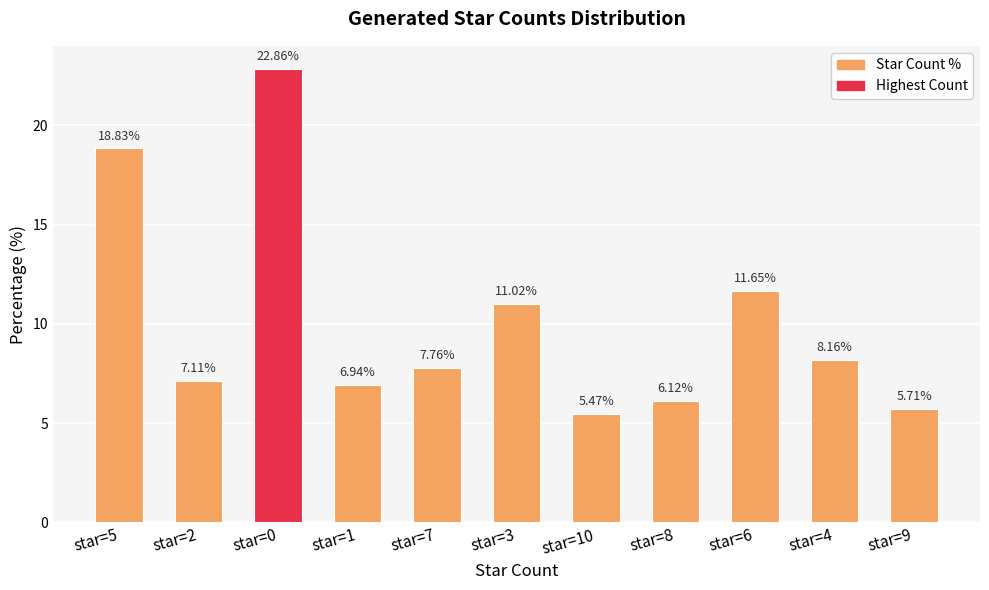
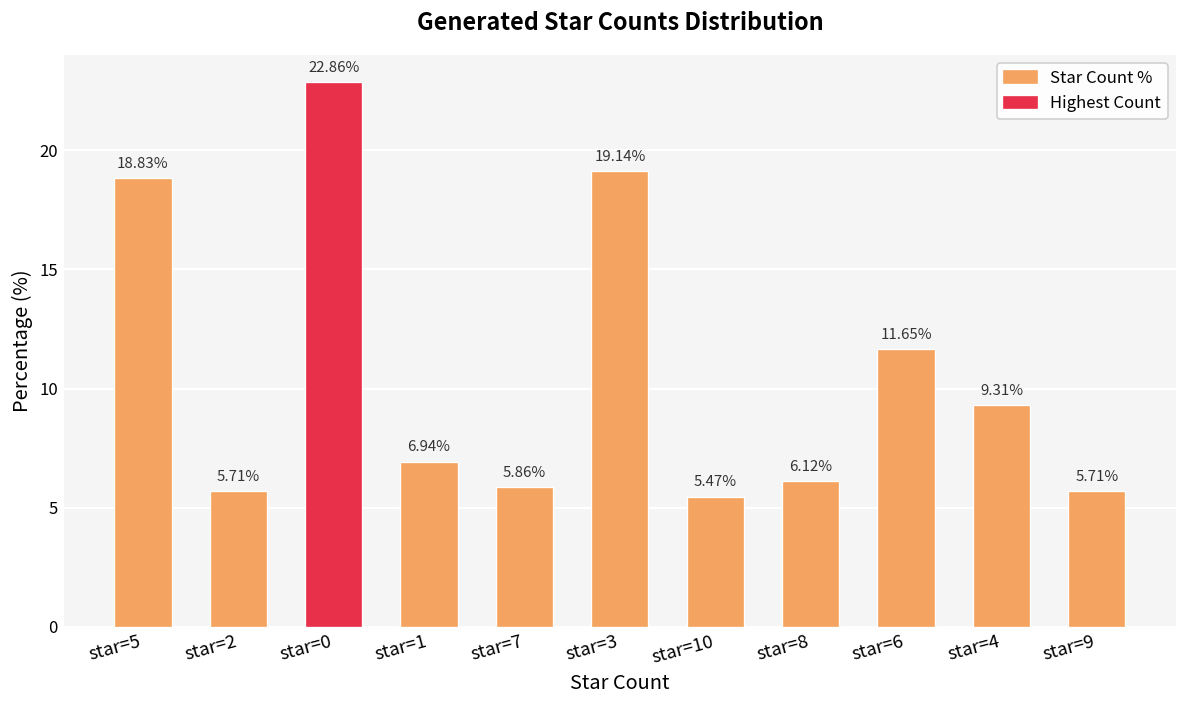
star=2: 7.11% -> 5.71%
star=7: 7.76% -> 5.86%
star=3: 11.02% -> 19.14%
star=4: 8.16% -> 9.31%
